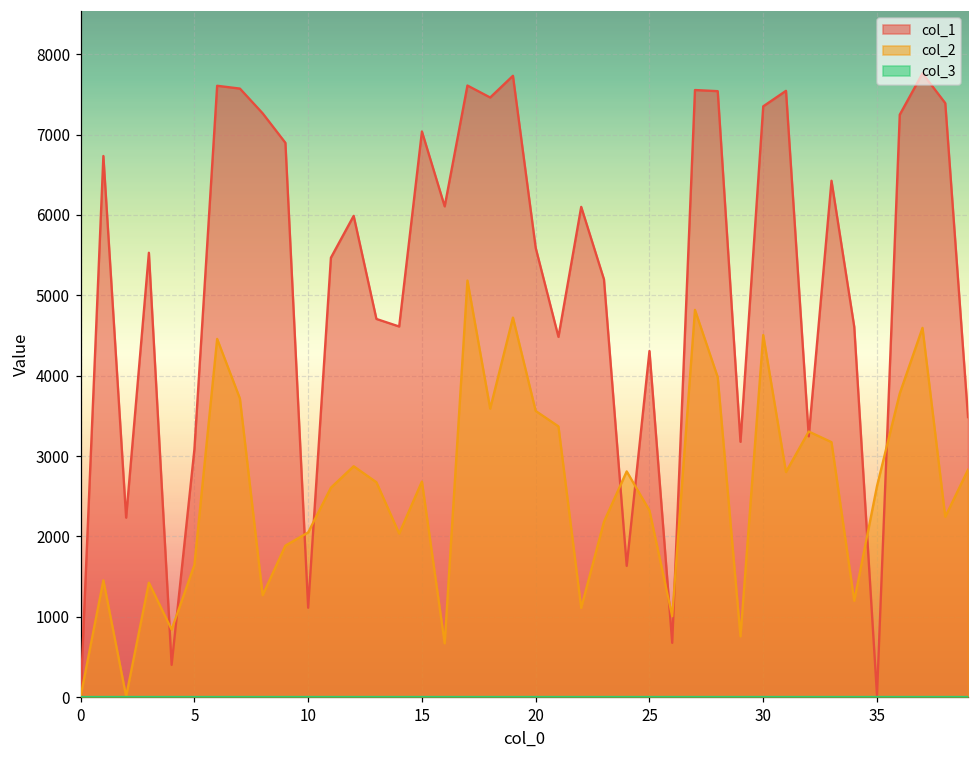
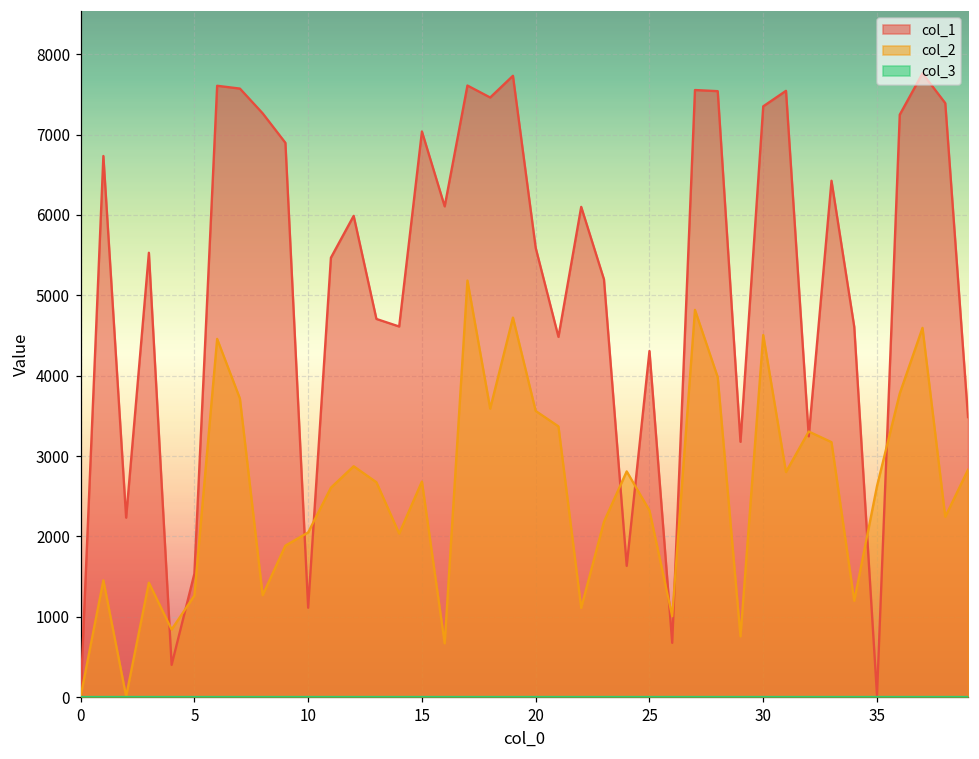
col_1, 5: 3100 -> 1500
col_2, 5: 1600 -> 1300
